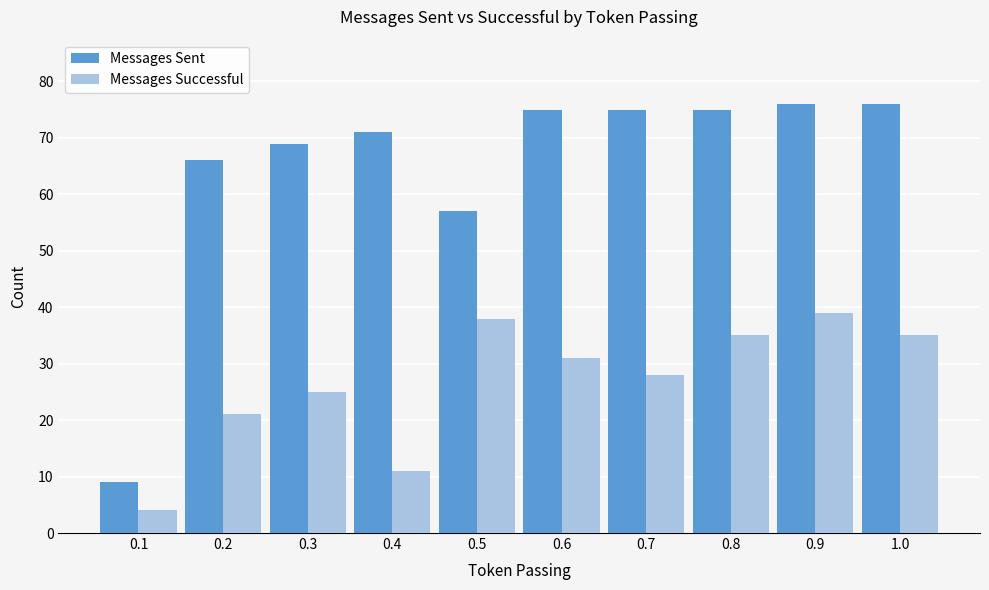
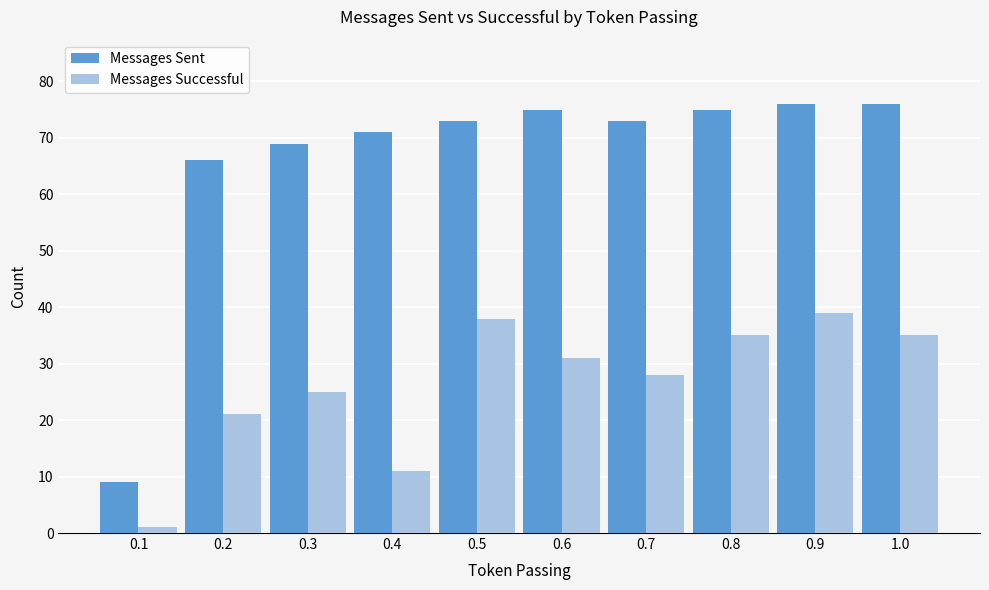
Messages Successful, 0.1: 4 -> 1
Messages Sent, 0.5: 57 -> 73
Messages Sent, 0.7: 75 -> 73
